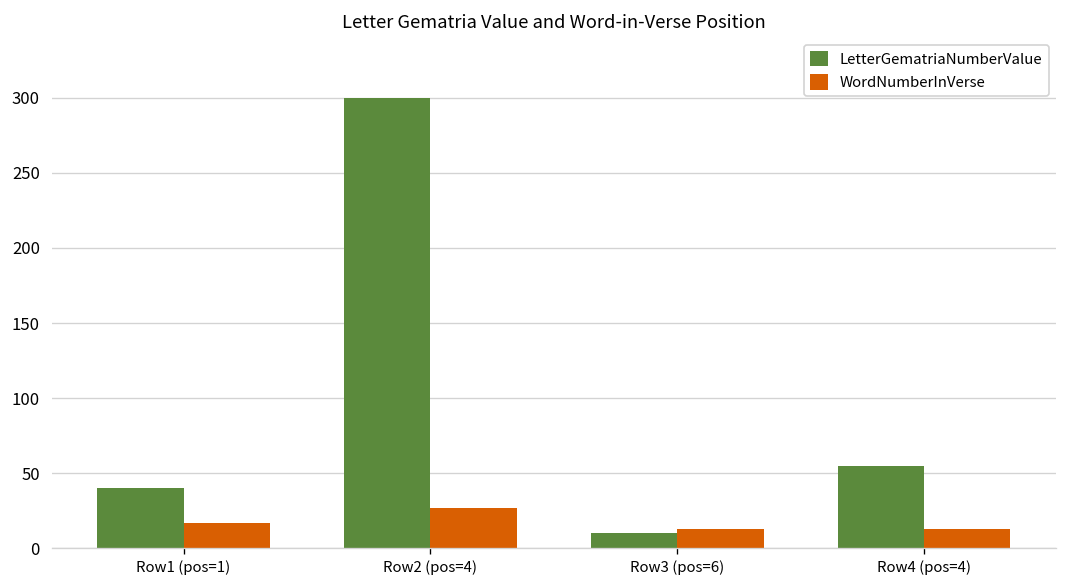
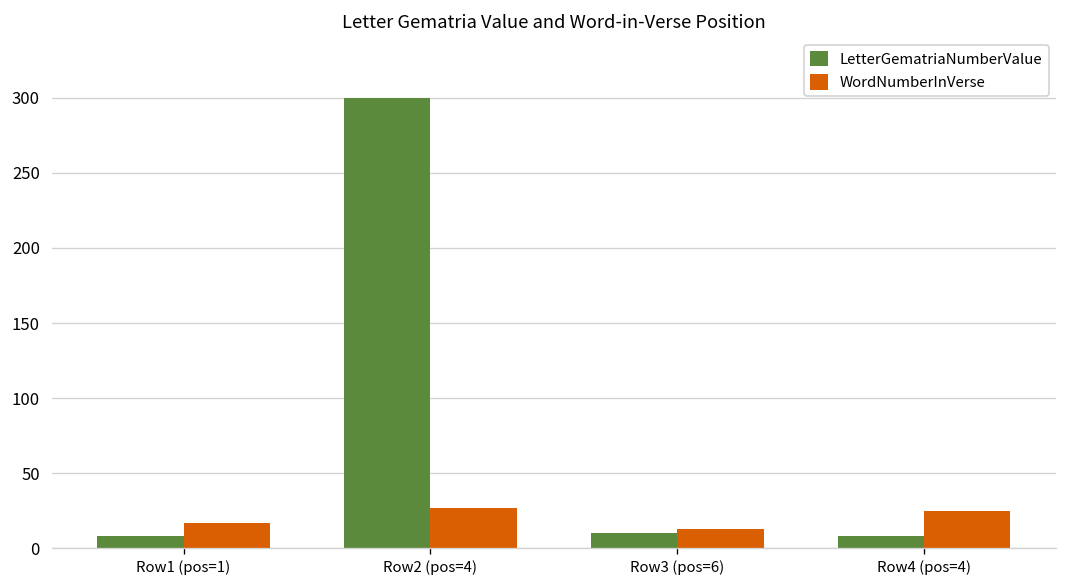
LetterGematriaNumberValue, Row1 (pos=1): 40 -> 8
LetterGematriaNumberValue, Row4 (pos=4): 55 -> 8
WordNumberInVerse, Row4 (pos=4): 13 -> 25
